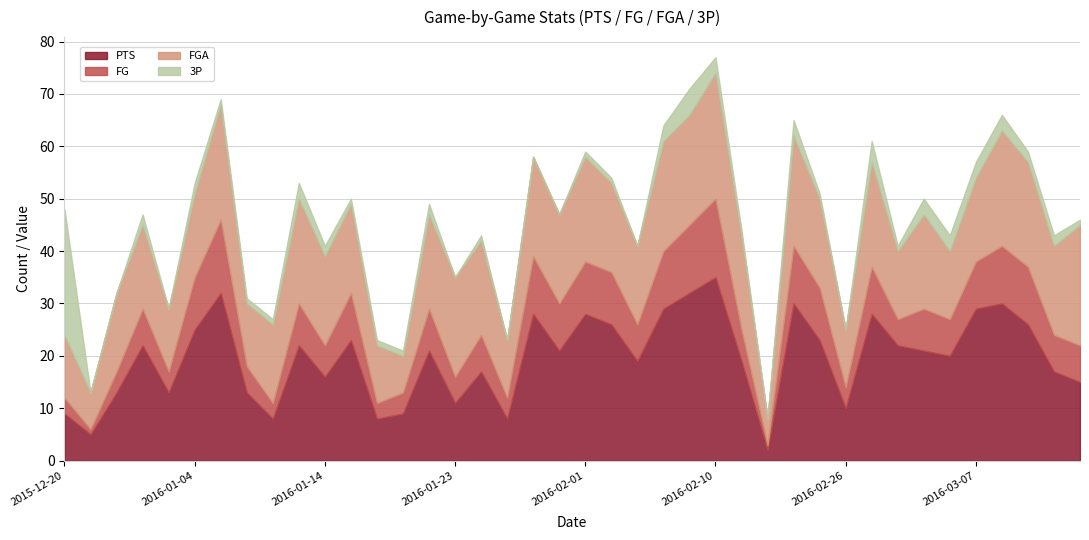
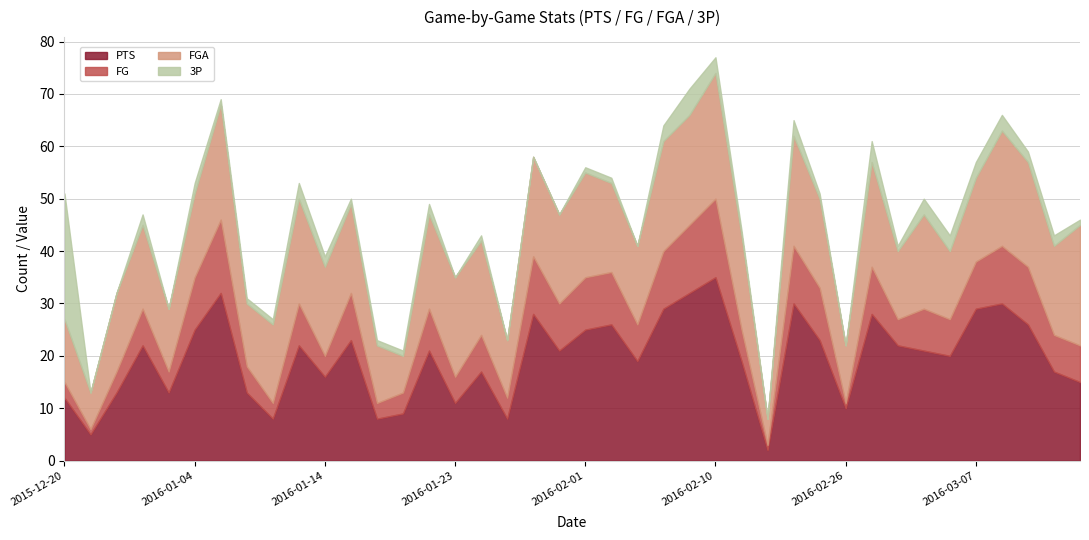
PTS, 2015-12-20: 9 -> 12
FG, 2016-01-14: 6 -> 4
PTS, 2016-02-01: 28 -> 25
FG, 2016-02-26: 4 -> 1
